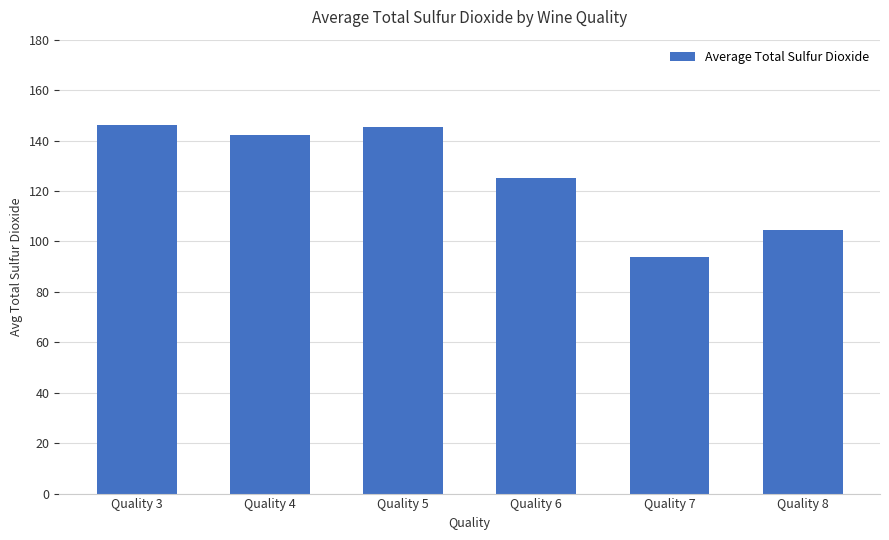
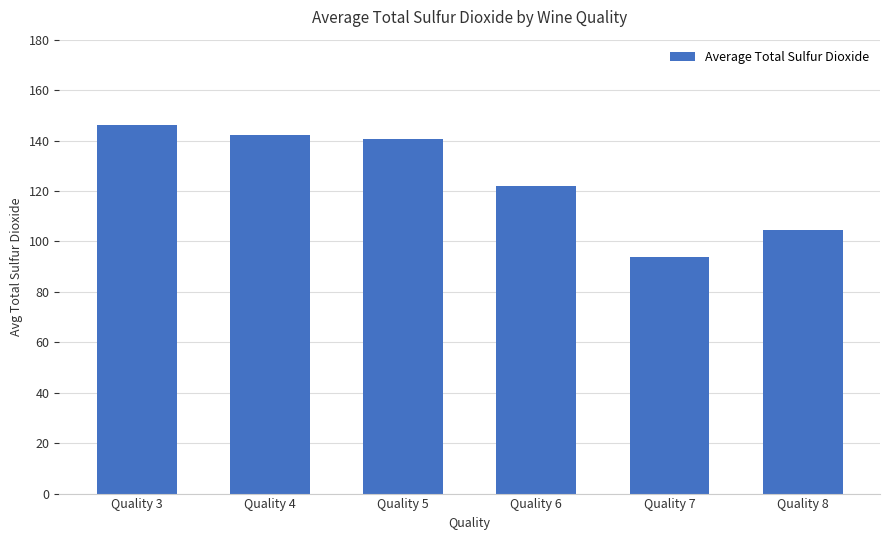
Quality 5: 145 -> 141
Quality 6: 125 -> 122
